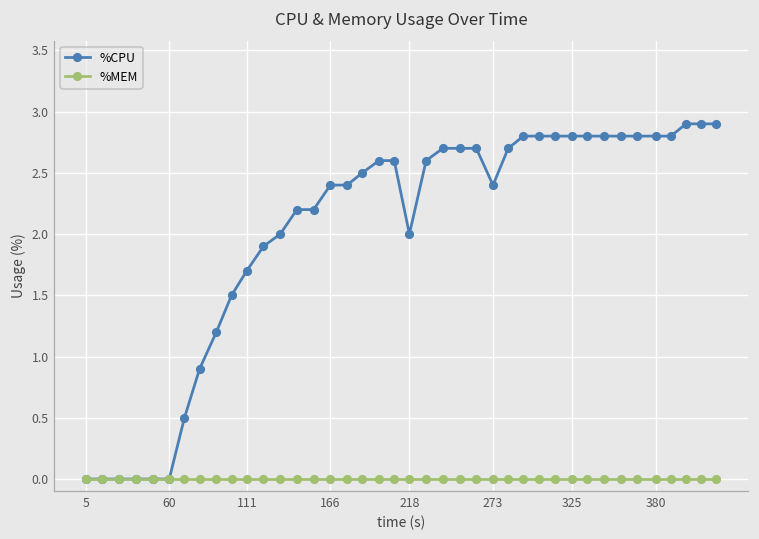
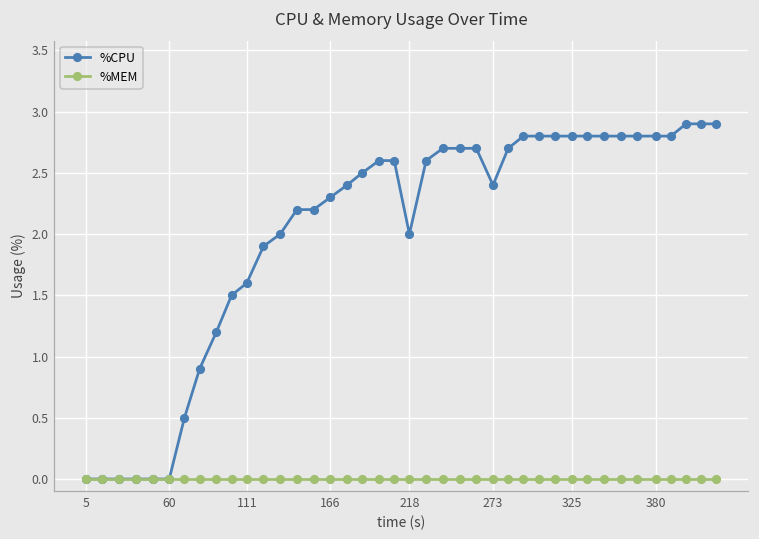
%CPU, 111: 1.7 -> 1.6
%CPU, 166: 2.4 -> 2.3
